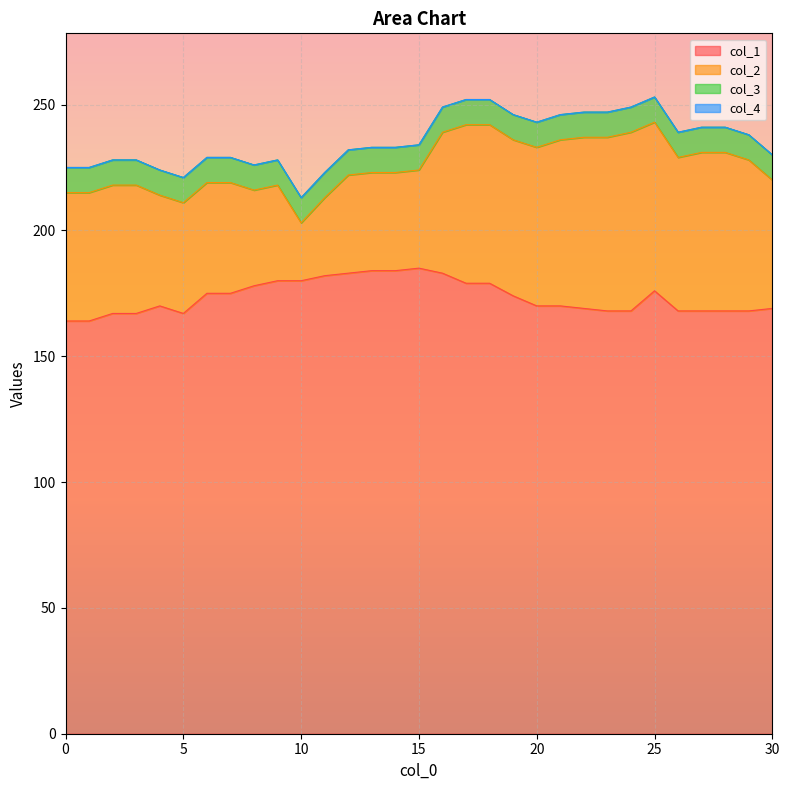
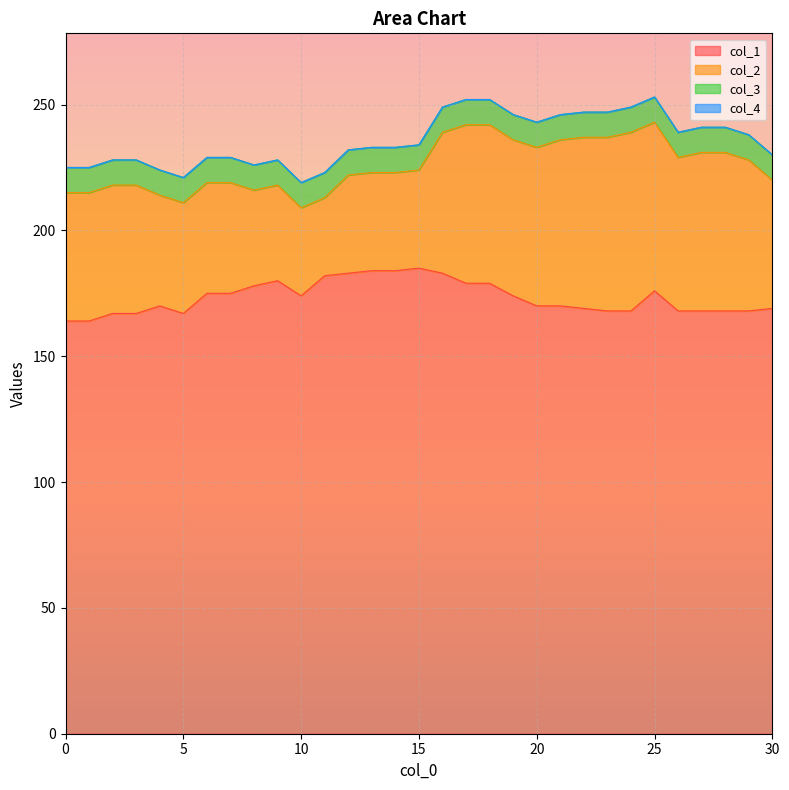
col_1, 10: 180 -> 174
col_2, 10: 23 -> 35
